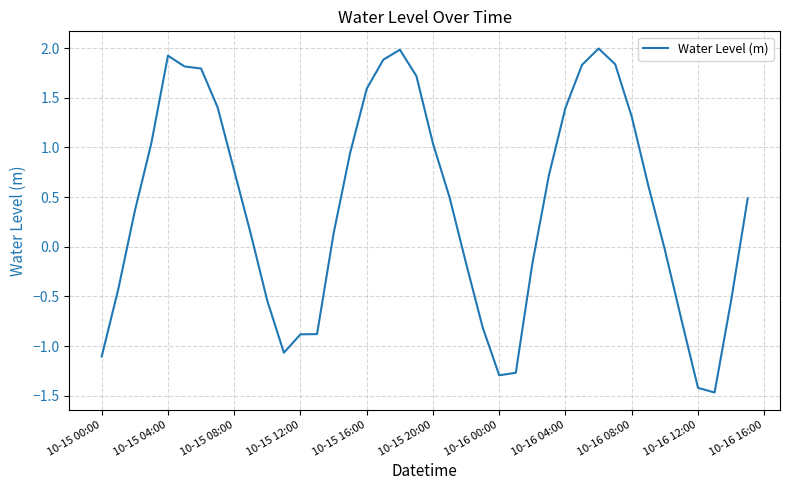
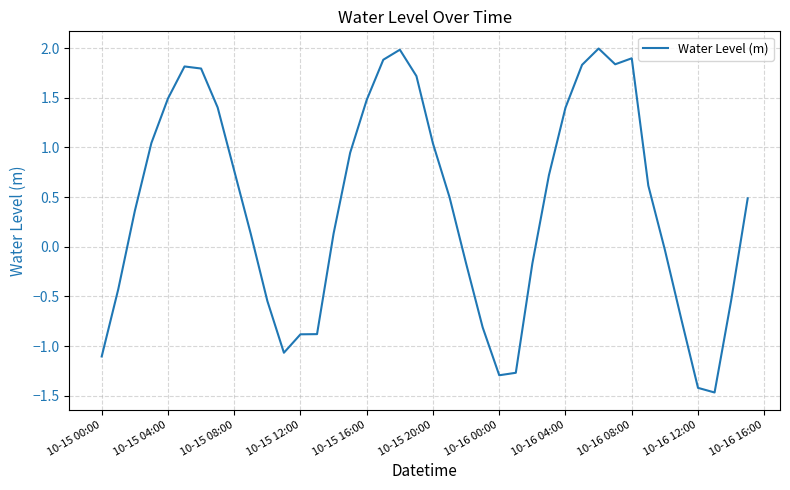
10-15 04:00: 1.9 -> 1.5
10-15 16:00: 1.6 -> 1.5
10-16 08:00: 1.3 -> 1.9
